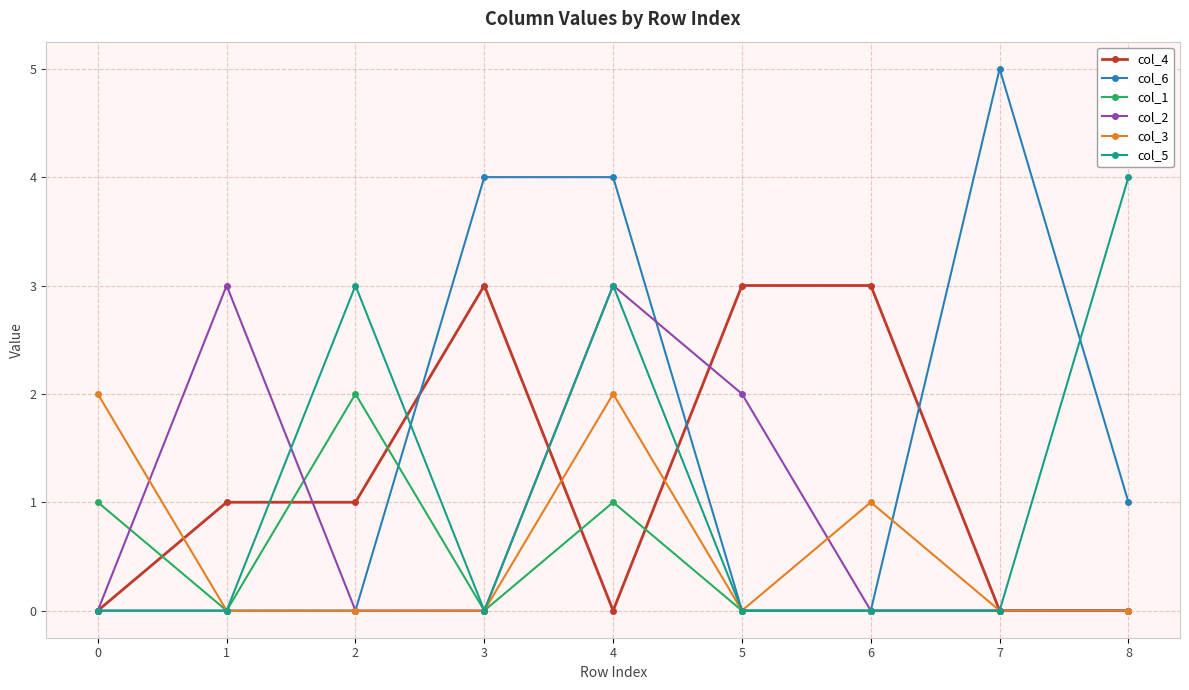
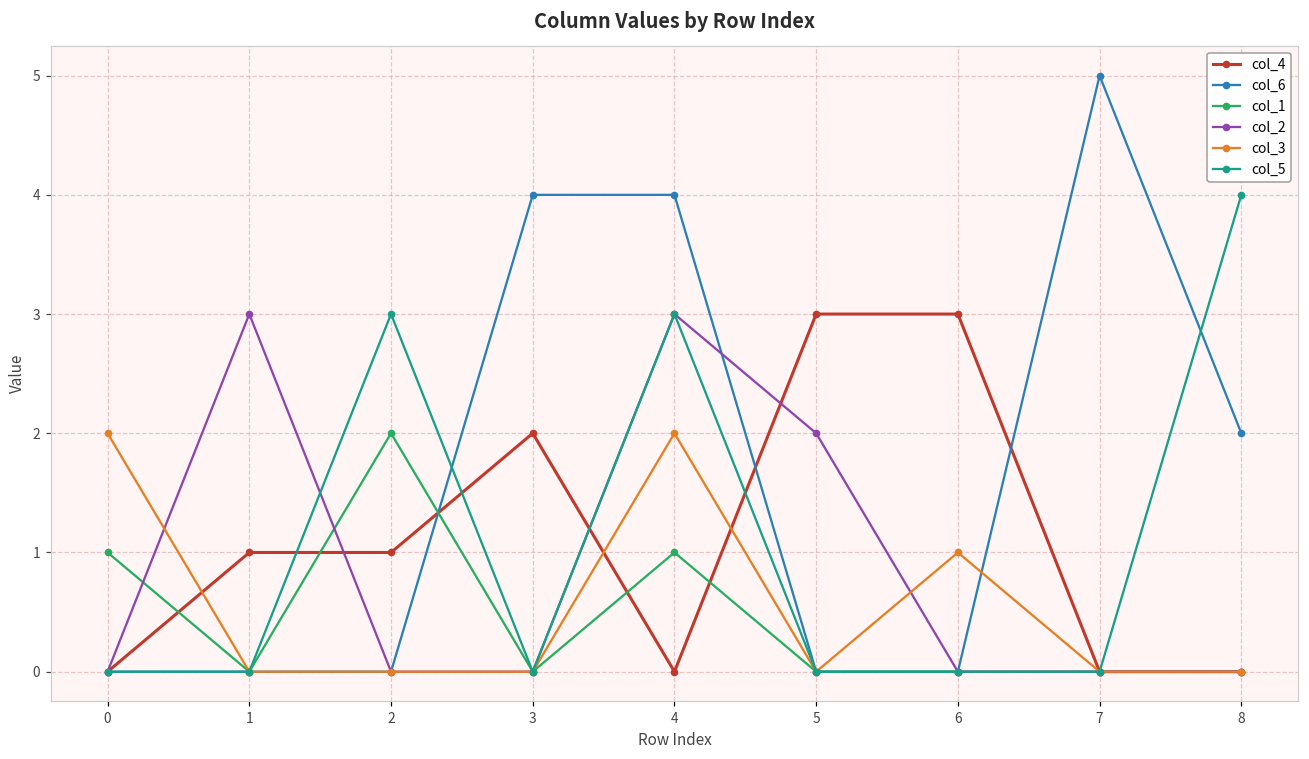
col_4, 3: 3 -> 2
col_6, 8: 1 -> 2
